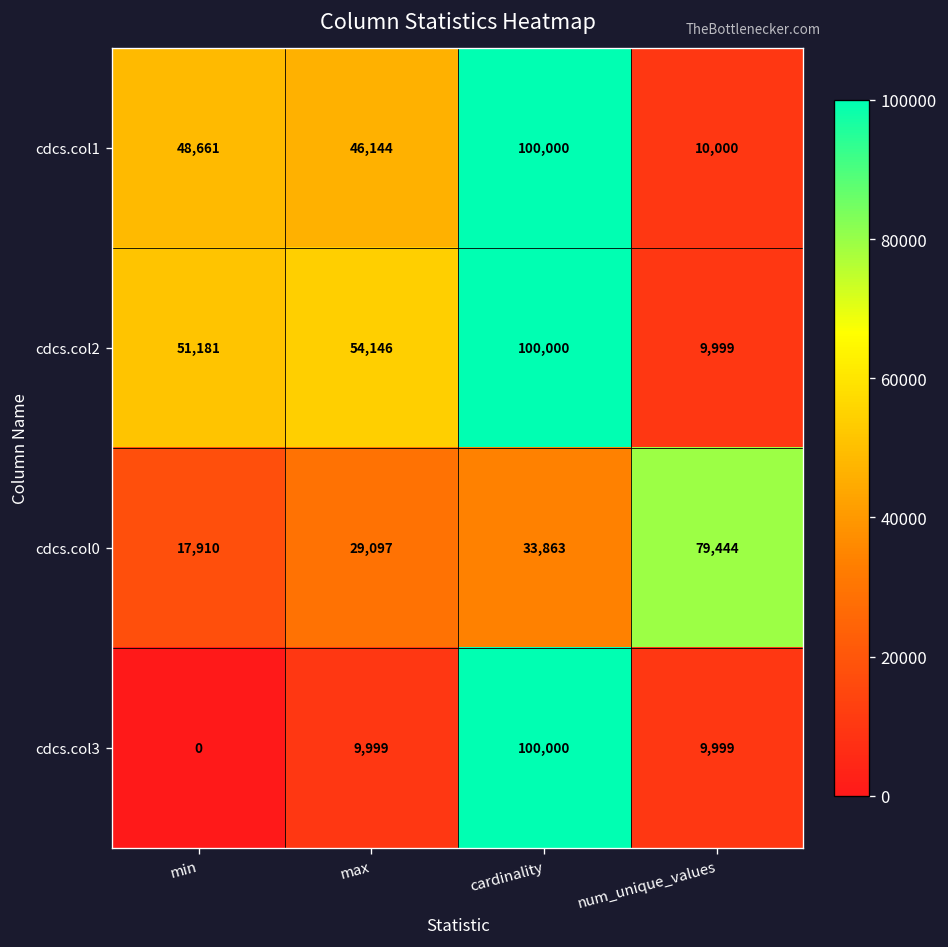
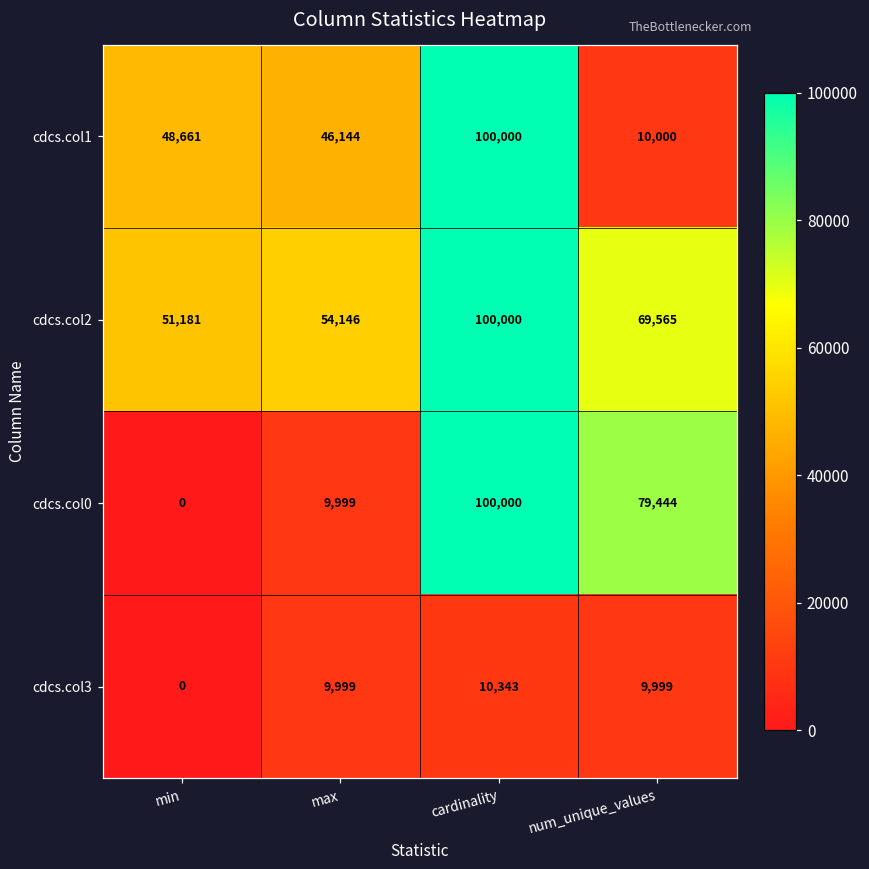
cdcs.col2, num_unique_values: 9,999 -> 69,565
cdcs.col0, min: 17,910 -> 0
cdcs.col0, max: 29,097 -> 9,999
cdcs.col0, cardinality: 33,863 -> 100,000
cdcs.col3, cardinality: 100,000 -> 10,343
